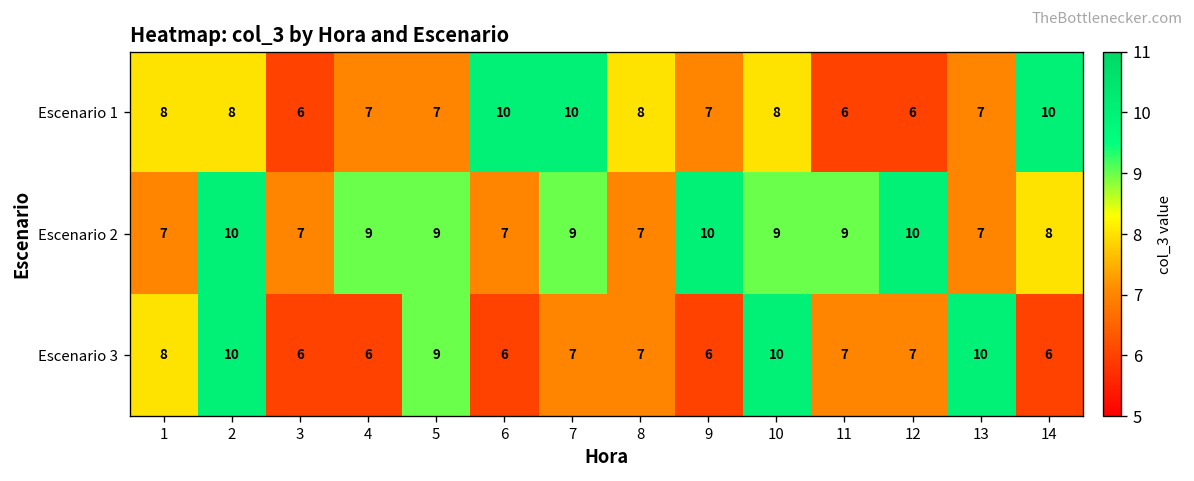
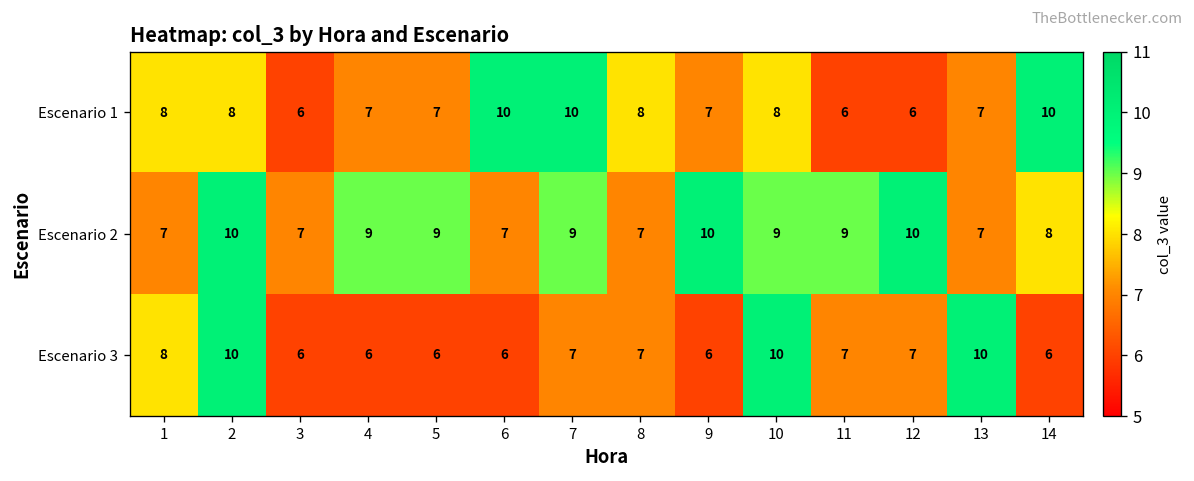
Escenario 3, 5: 9 -> 6
